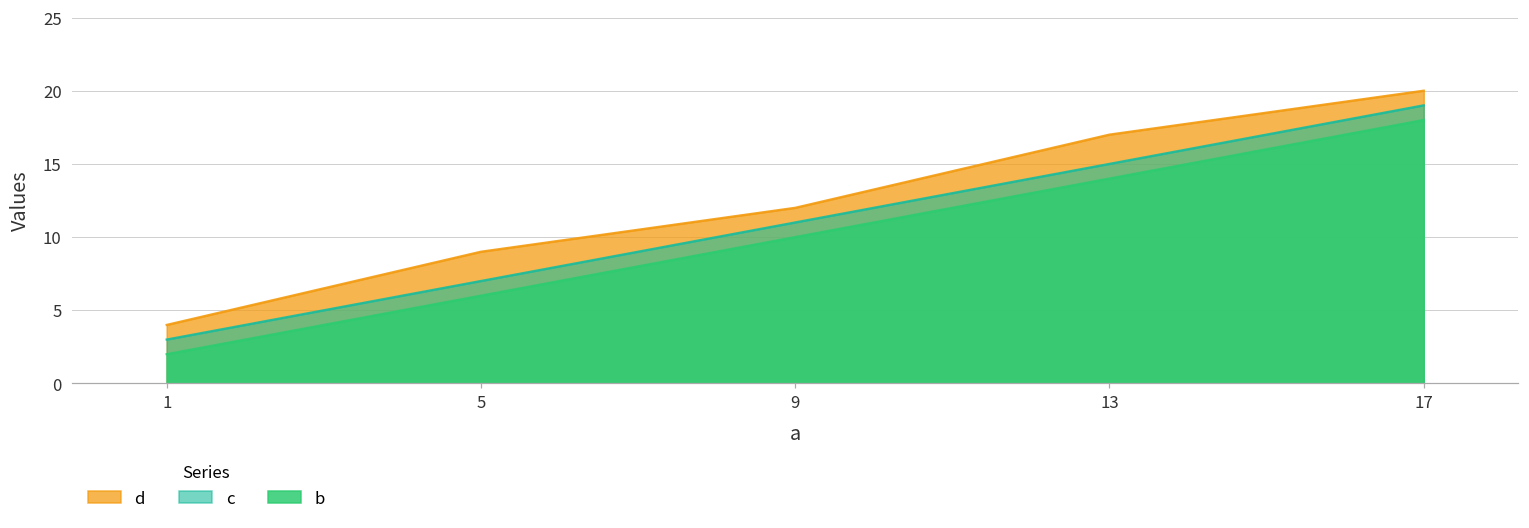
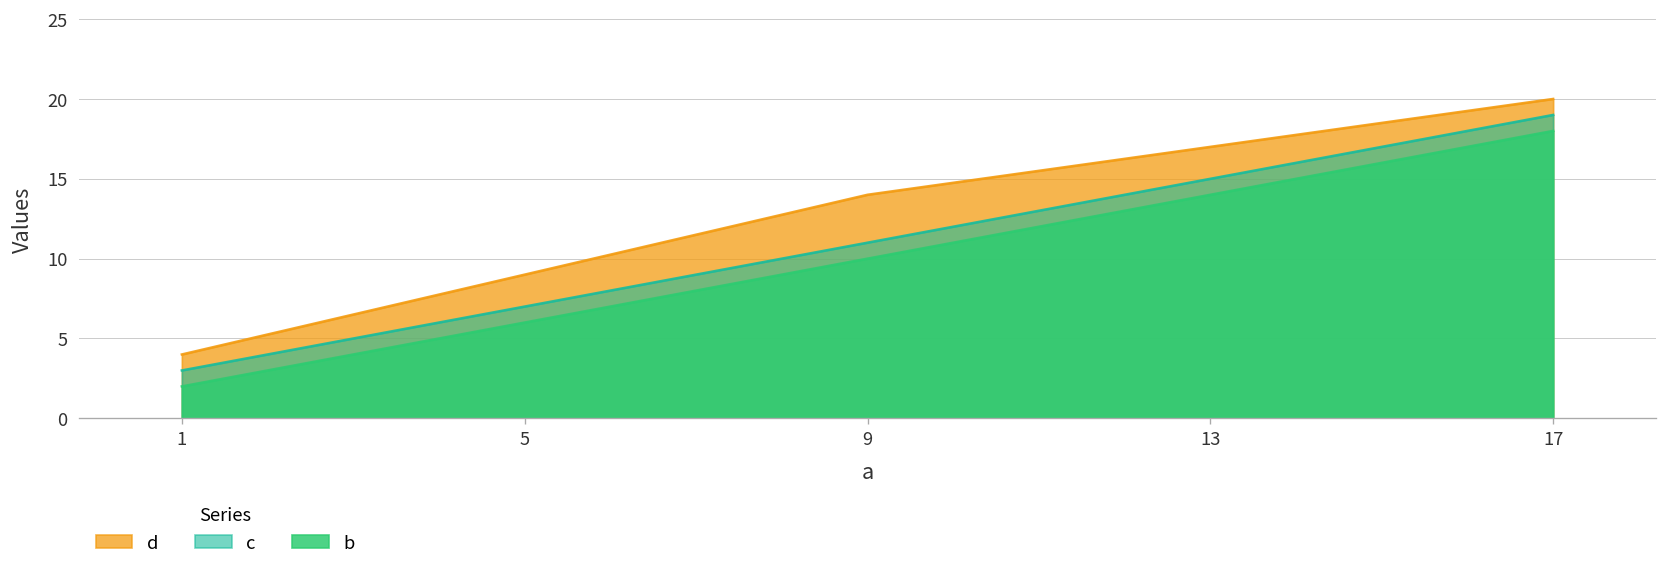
d, 9: 12 -> 14
